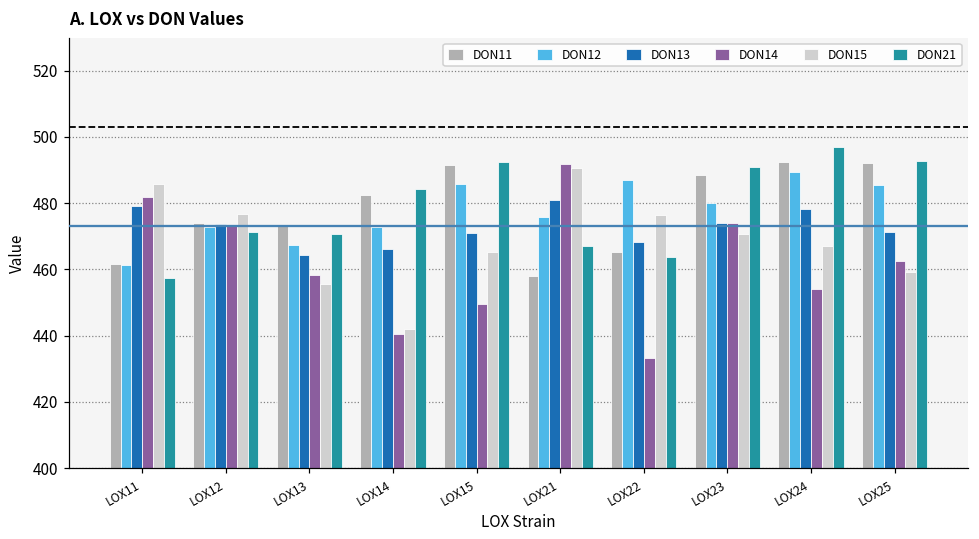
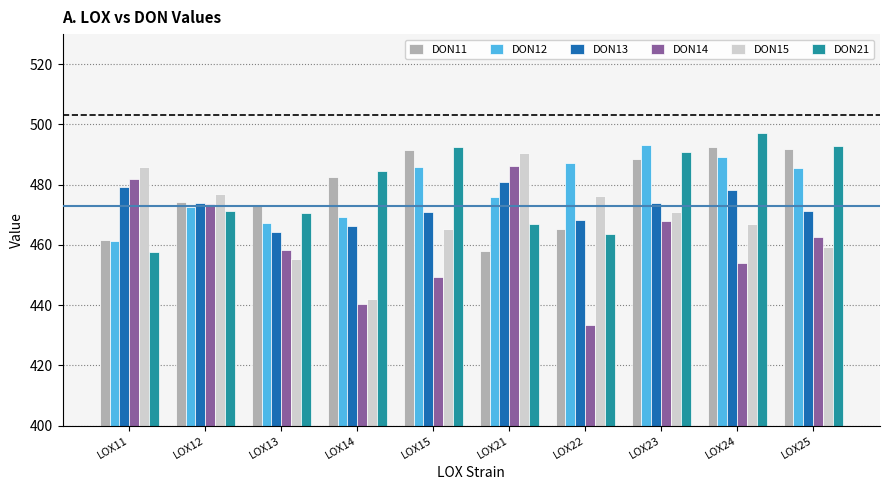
DON12, LOX14: 473 -> 469
DON14, LOX21: 492 -> 486
DON12, LOX23: 480 -> 493
DON14, LOX23: 474 -> 468
